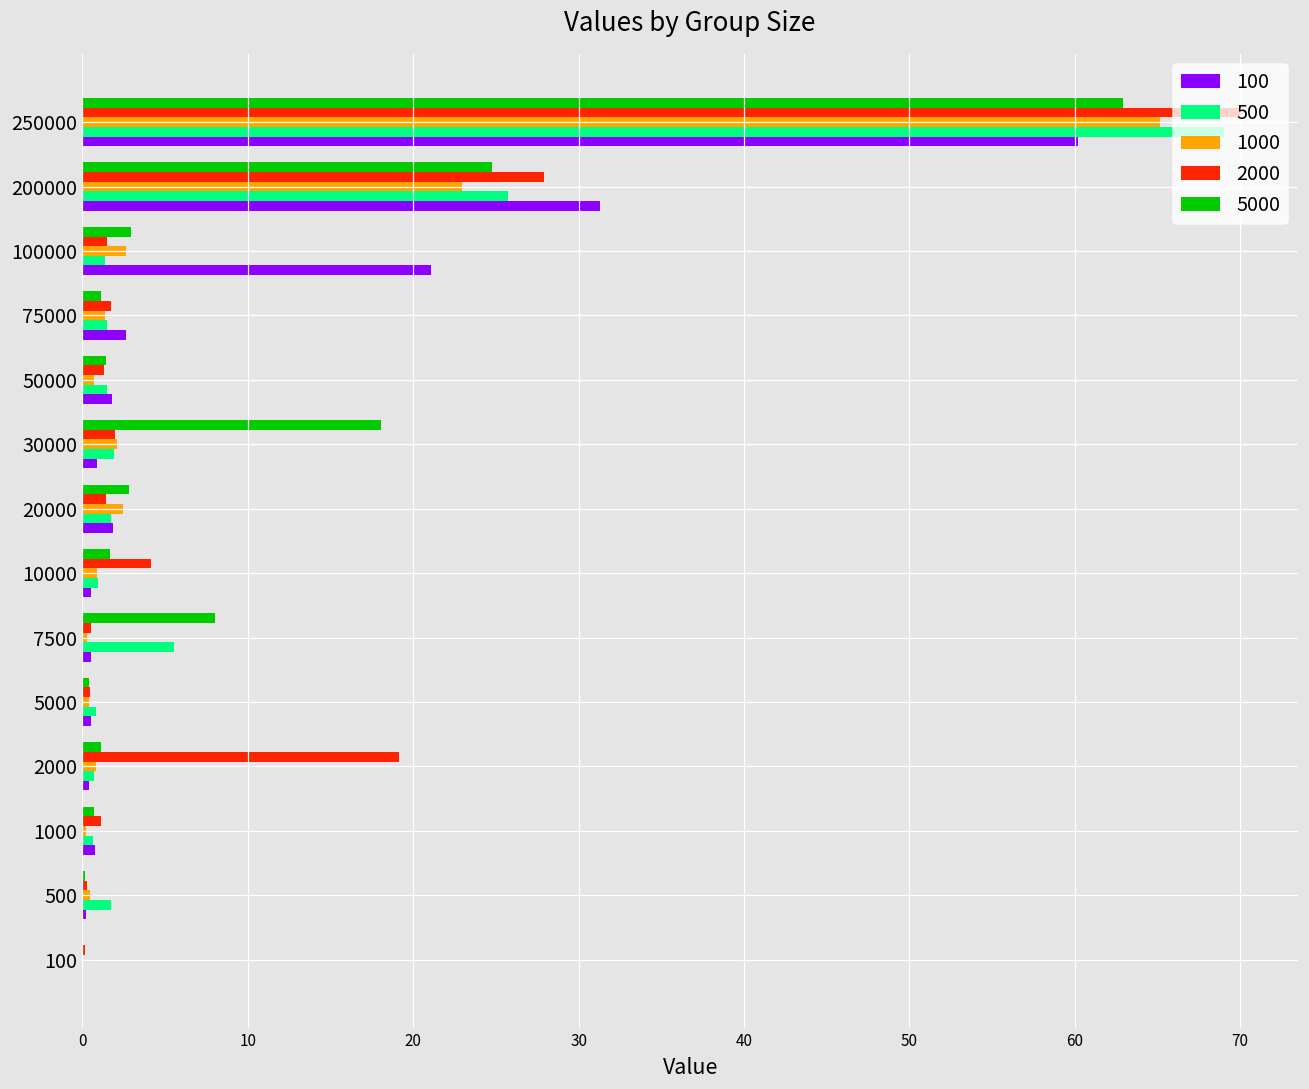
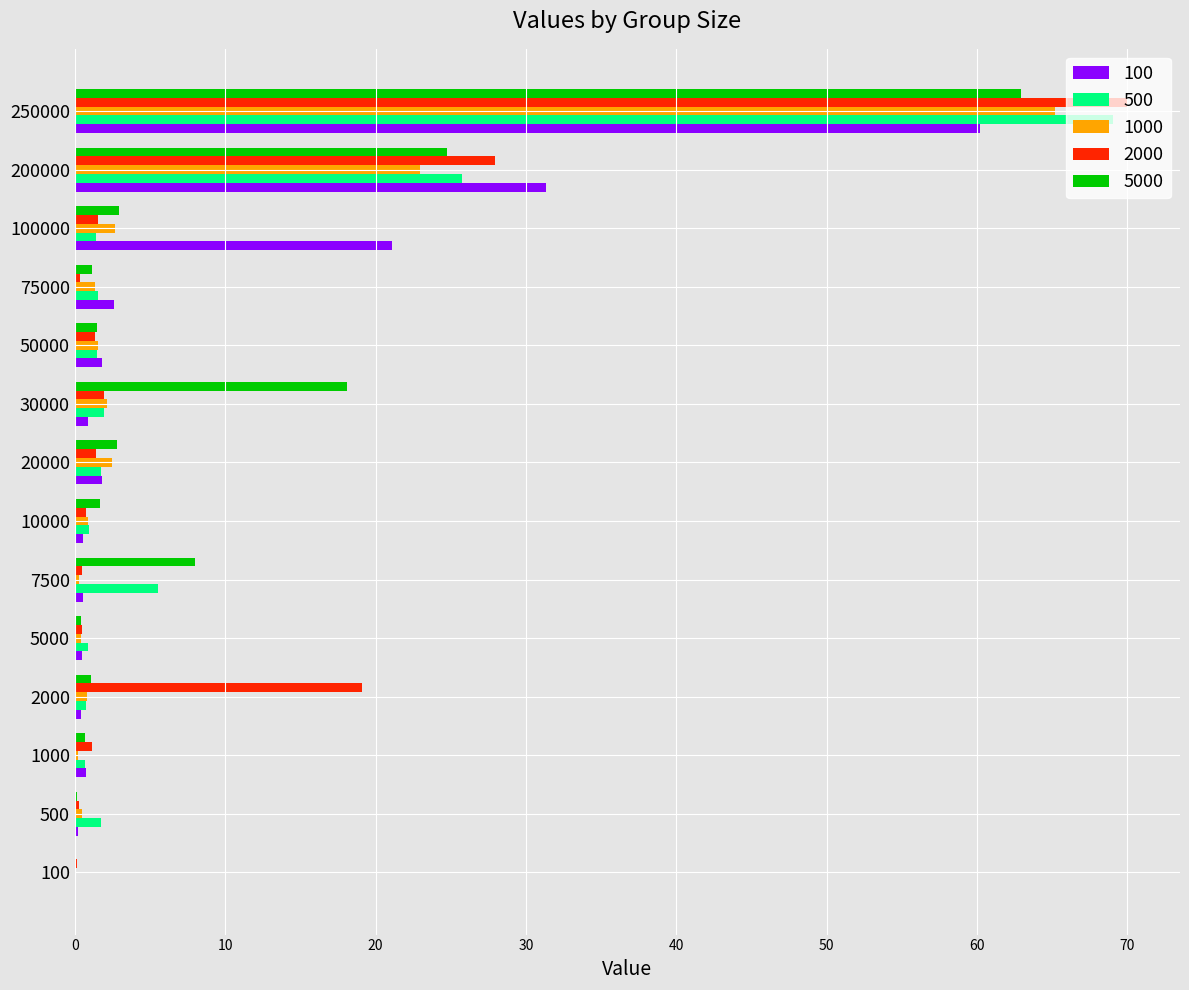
2000, 75000: 1.7 -> 0.3
1000, 50000: 0.7 -> 1.5
2000, 10000: 4.2 -> 0.7
